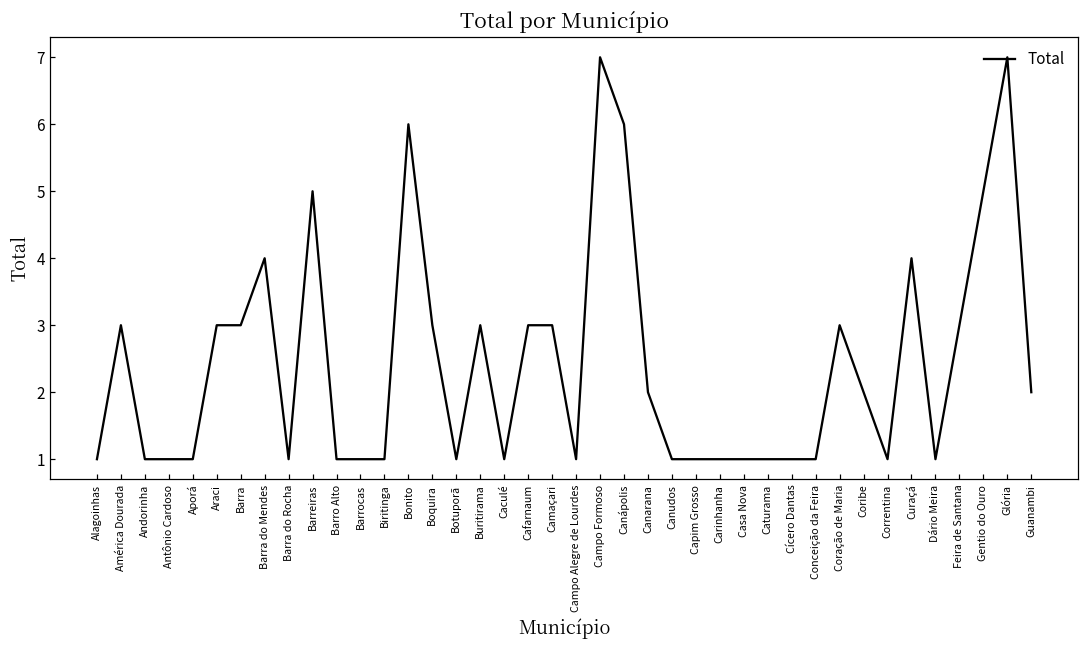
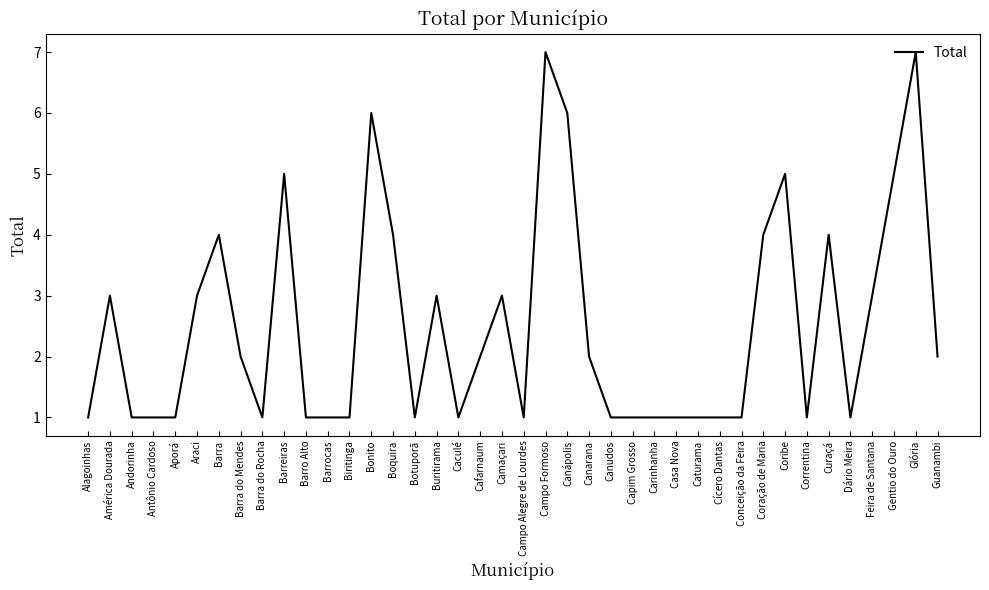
Barra: 3 -> 4
Barra do Mendes: 4 -> 2
Boquira: 3 -> 4
Cafarnaum: 3 -> 2
Coração de Maria: 3 -> 4
Coribe: 2 -> 5
